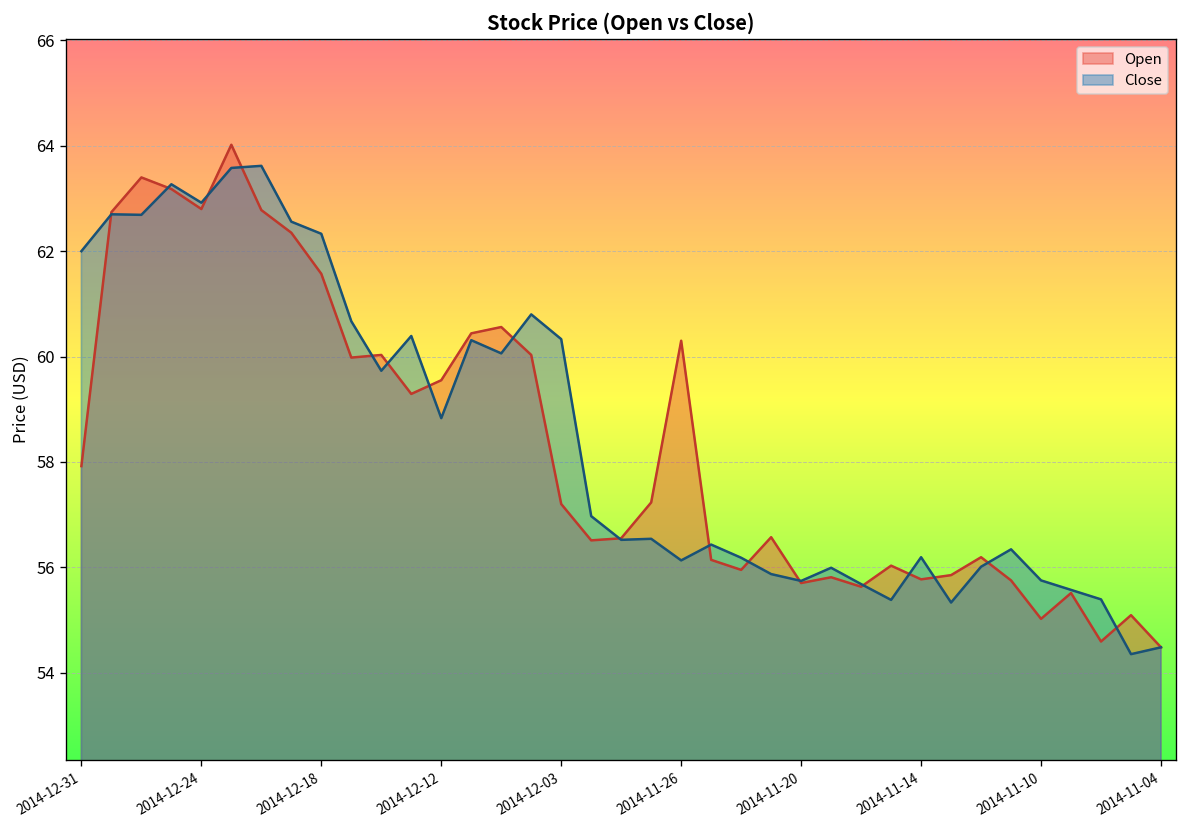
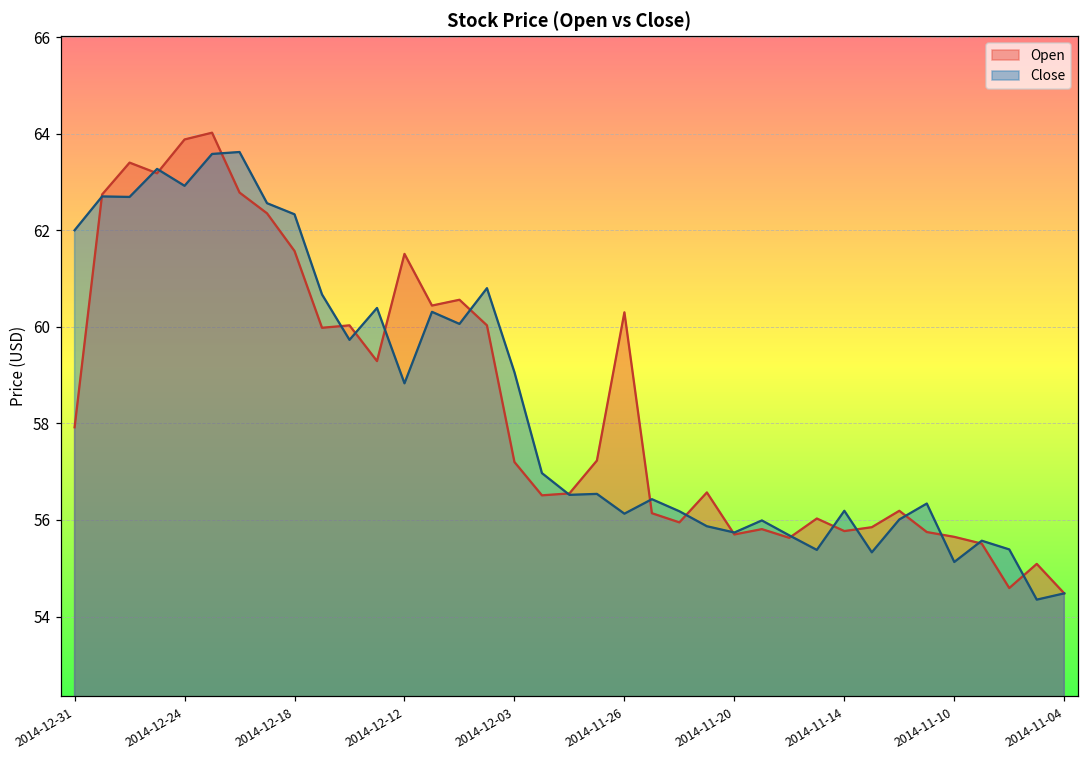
Open, 2014-12-24: 62.8 -> 63.9
Open, 2014-12-12: 59.6 -> 61.5
Close, 2014-12-03: 60.3 -> 59.1
Open, 2014-11-10: 55.0 -> 55.7
Close, 2014-11-10: 55.8 -> 55.1
